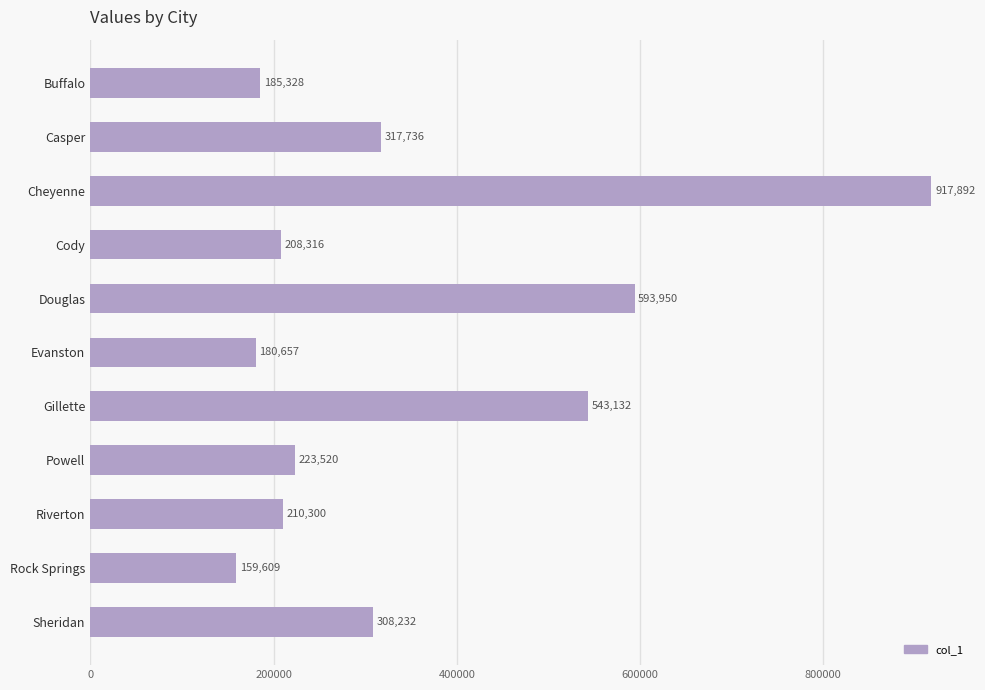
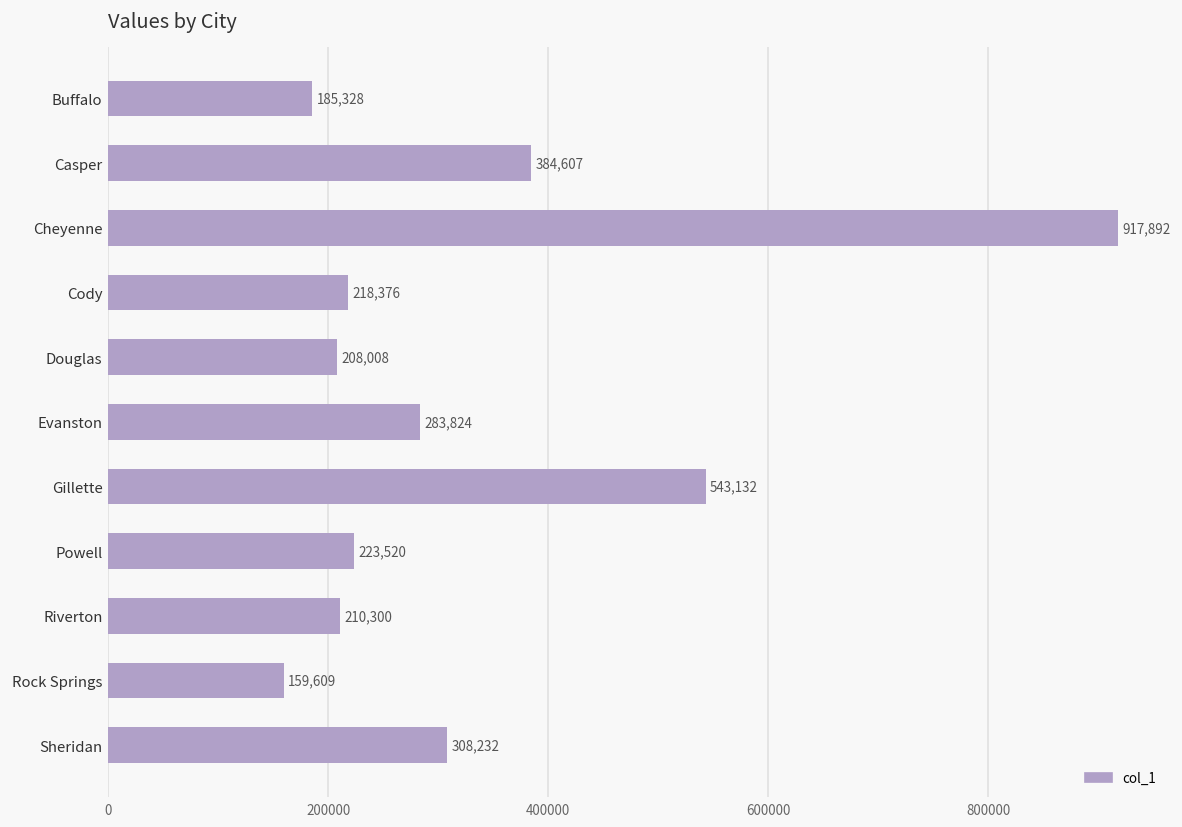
Casper: 317,736 -> 384,607
Cody: 208,316 -> 218,376
Douglas: 593,950 -> 208,008
Evanston: 180,657 -> 283,824
